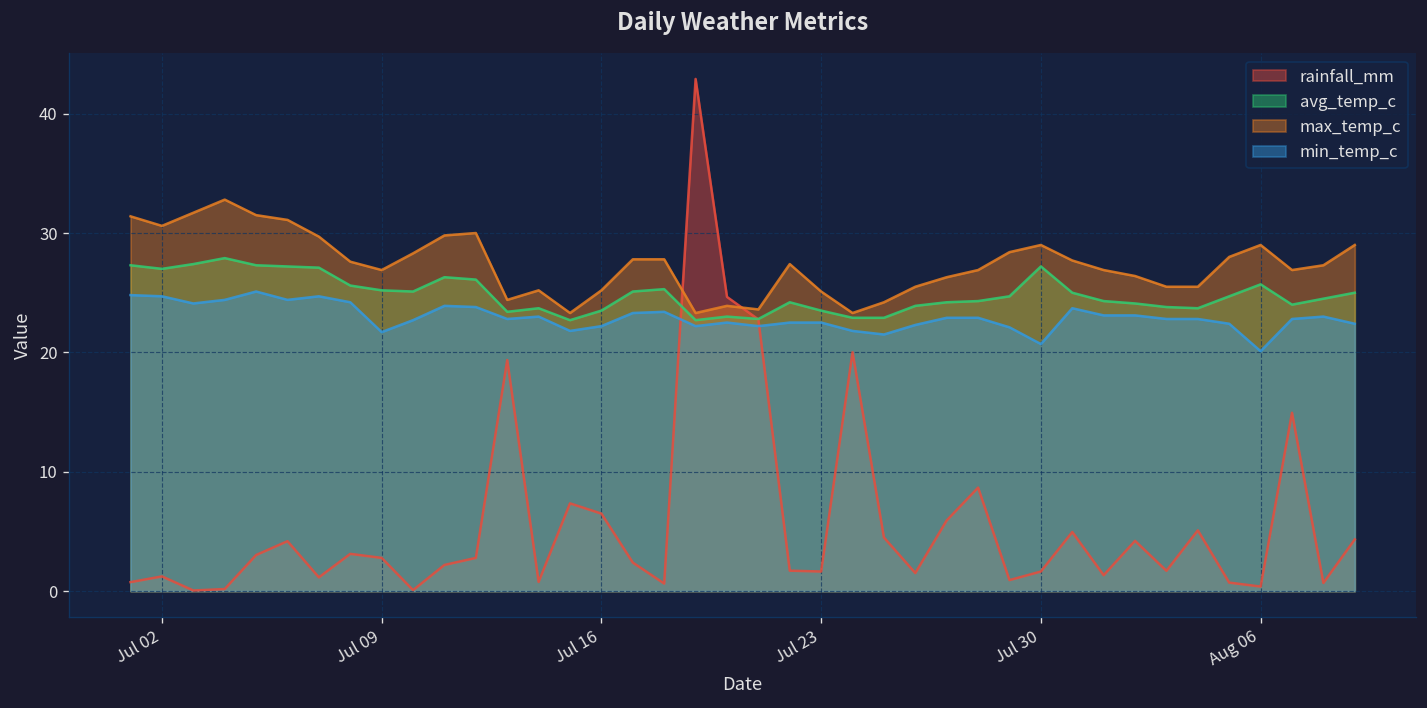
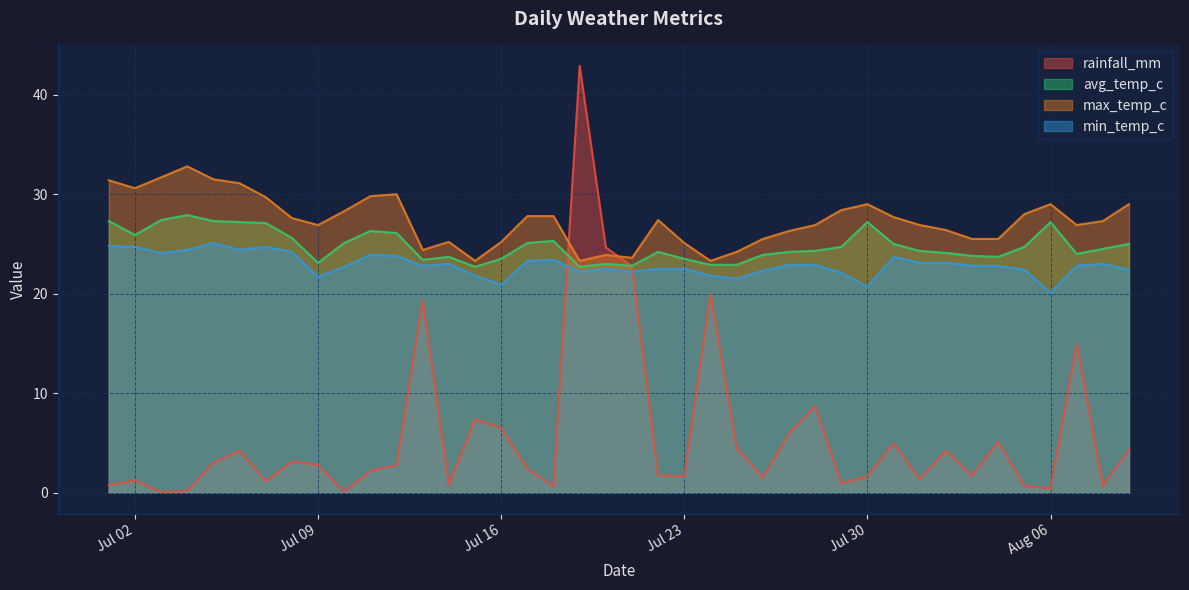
avg_temp_c, Jul 02: 27 -> 26
avg_temp_c, Jul 09: 25 -> 23
min_temp_c, Jul 16: 22 -> 21
avg_temp_c, Aug 06: 26 -> 27
